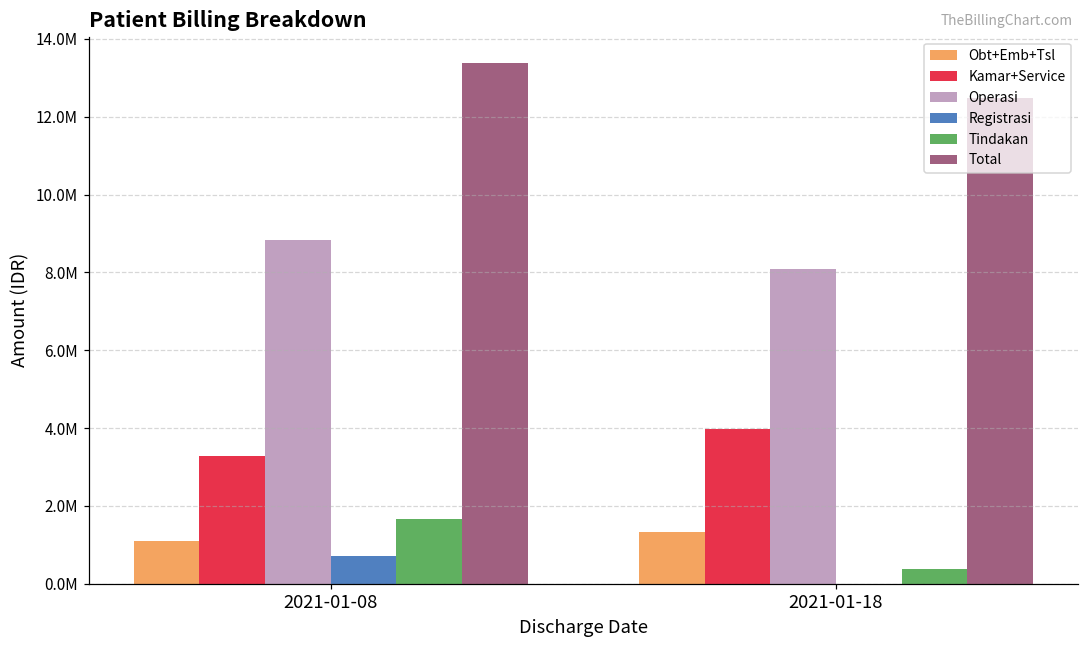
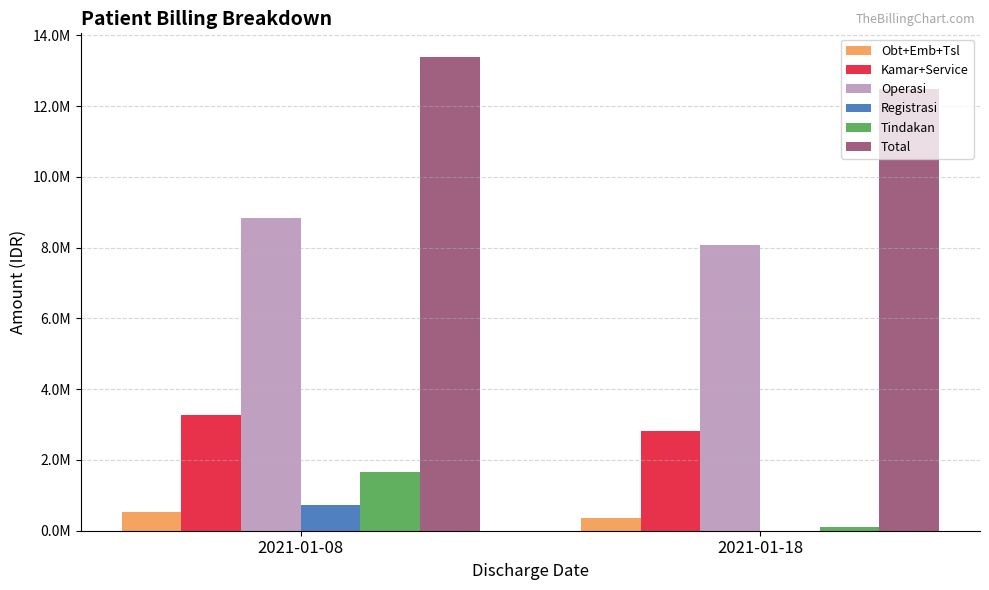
Obt+Emb+Tsl, 2021-01-08: 1100000 -> 500000
Obt+Emb+Tsl, 2021-01-18: 1300000 -> 400000
Kamar+Service, 2021-01-18: 4000000 -> 2800000
Tindakan, 2021-01-18: 400000 -> 100000
